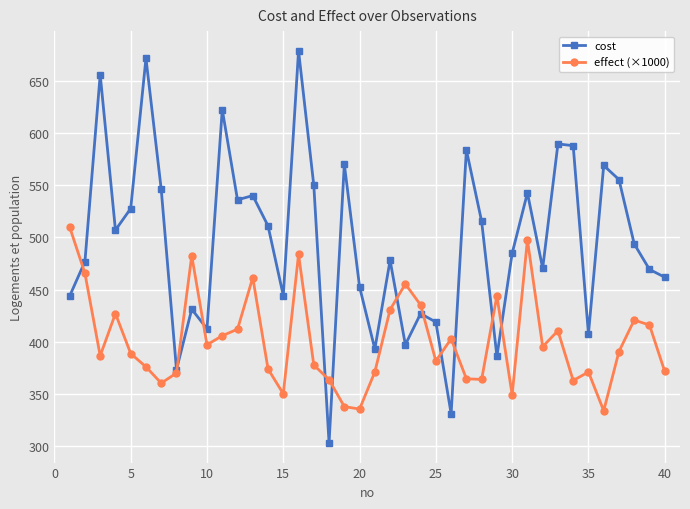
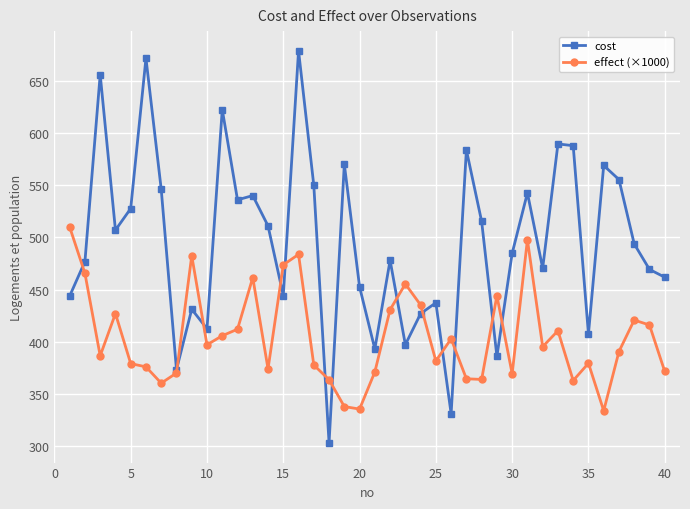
effect (×1000), 5: 389 -> 379
effect (×1000), 15: 350 -> 474
cost, 25: 419 -> 437
effect (×1000), 30: 349 -> 370
effect (×1000), 35: 371 -> 380
